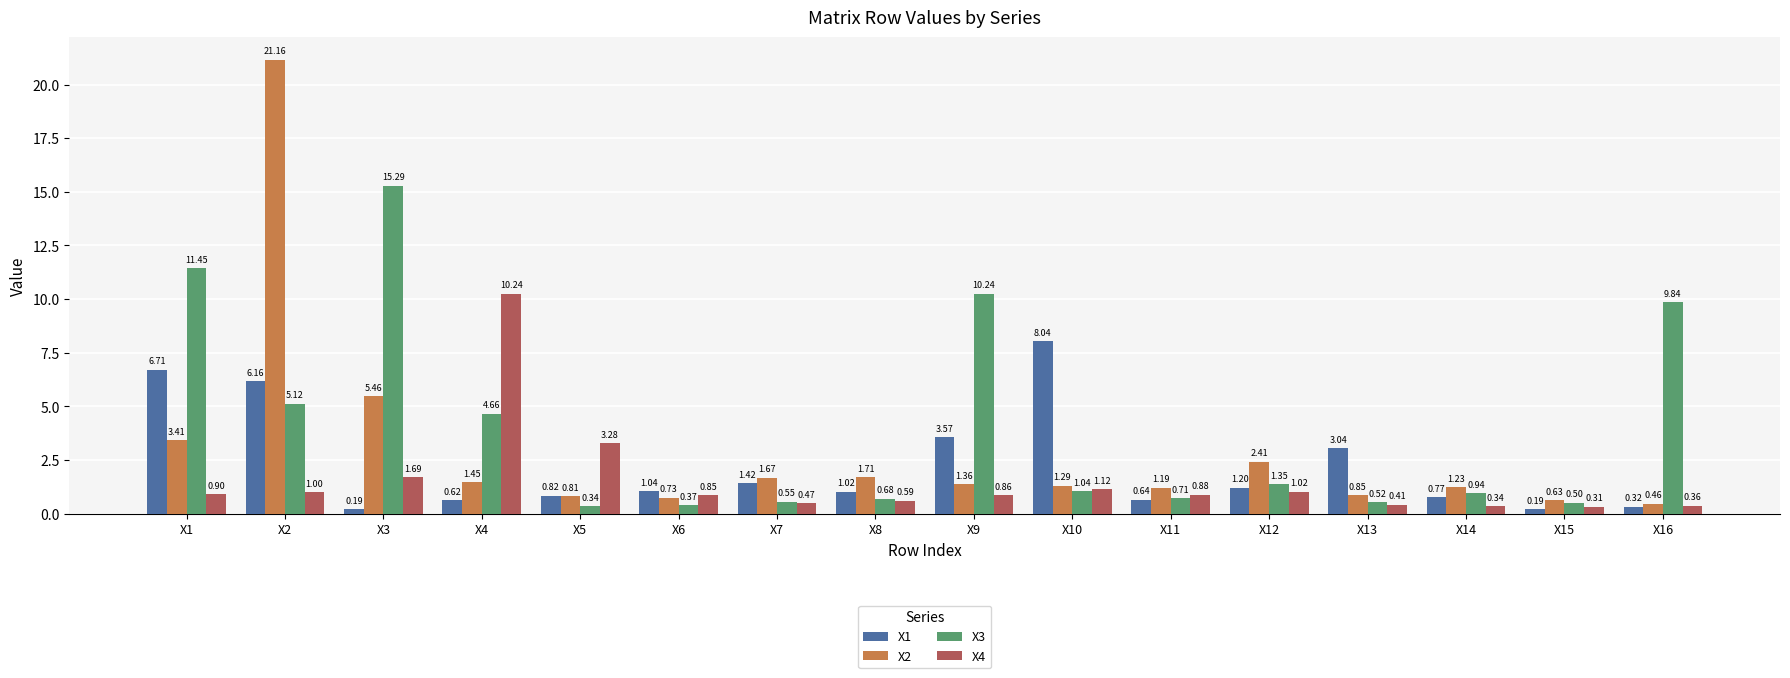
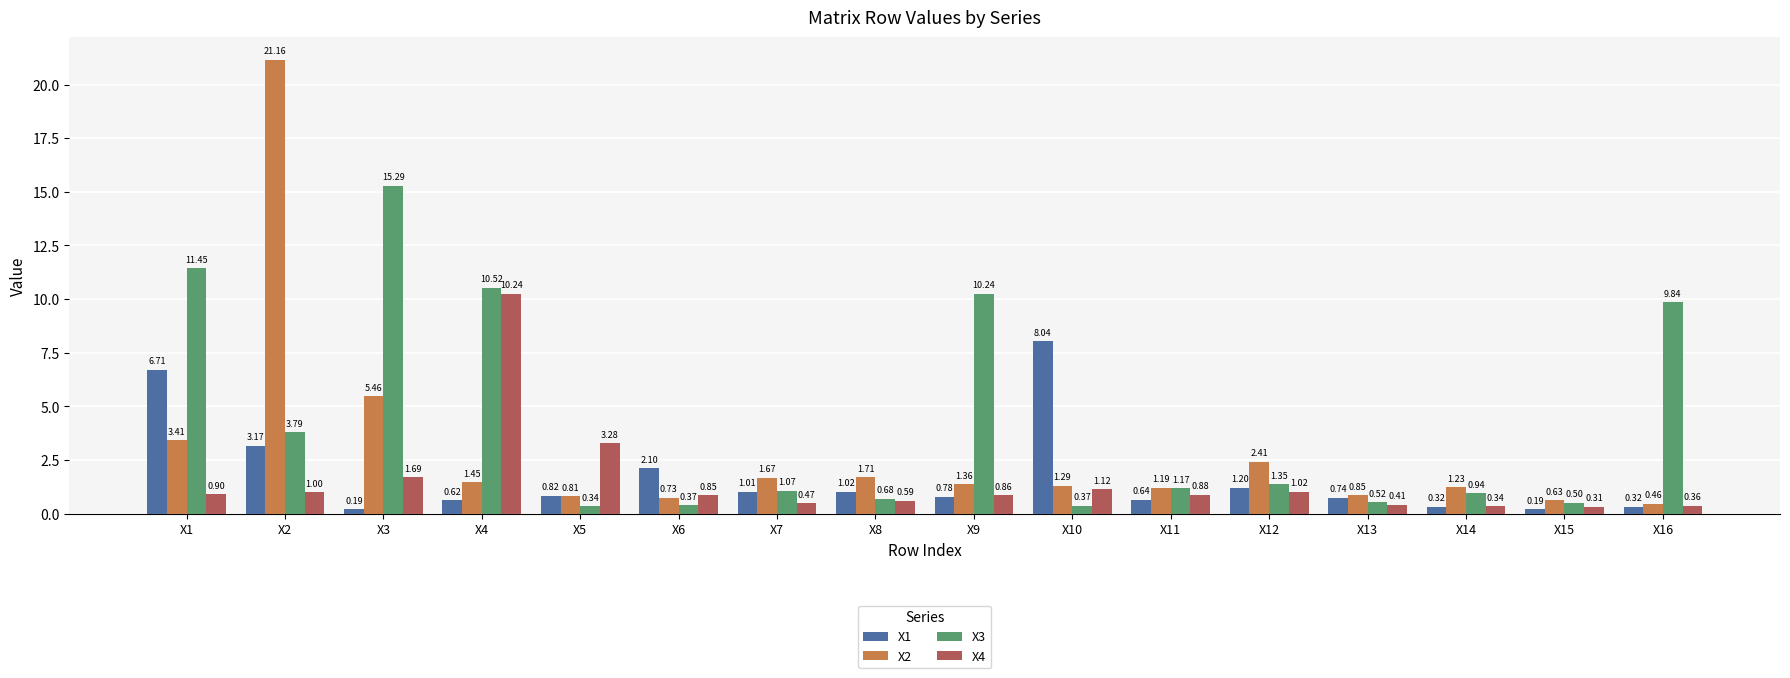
X1, X2: 6.16 -> 3.17
X3, X2: 5.12 -> 3.79
X3, X4: 4.66 -> 10.52
X1, X6: 1.04 -> 2.10
X1, X7: 1.42 -> 1.01
X3, X7: 0.55 -> 1.07
X1, X9: 3.57 -> 0.78
X3, X10: 1.04 -> 0.37
X3, X11: 0.71 -> 1.17
X1, X13: 3.04 -> 0.74
X1, X14: 0.77 -> 0.32
